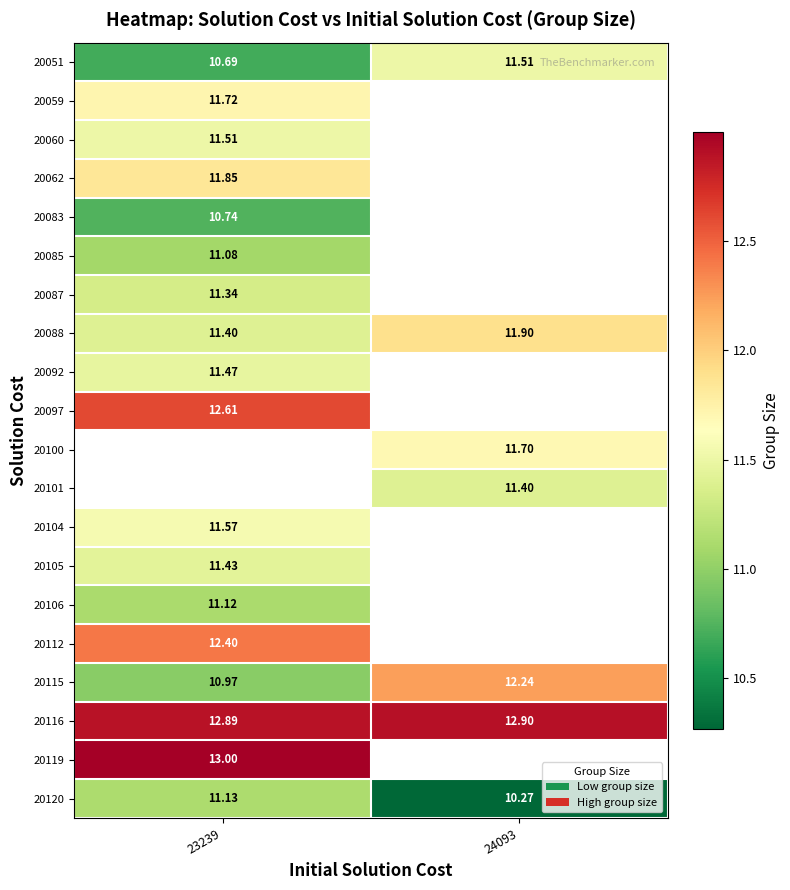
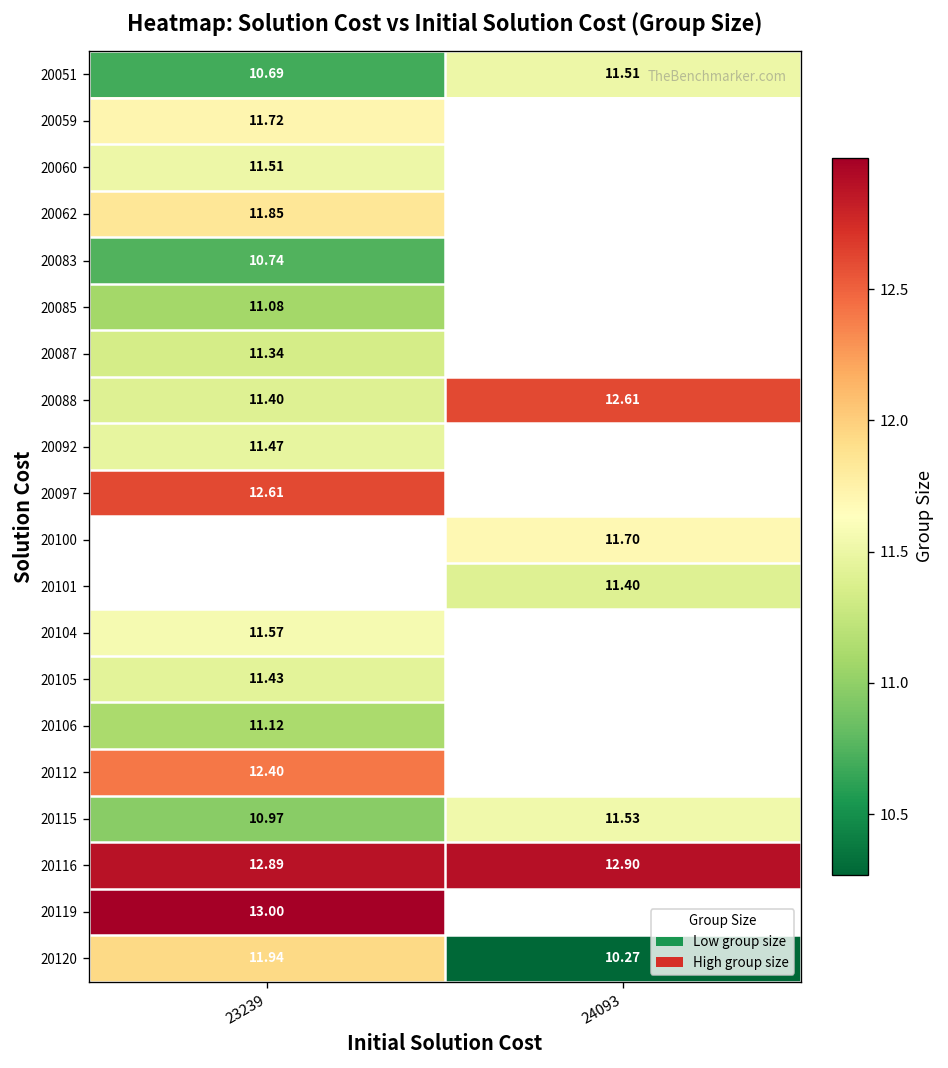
20088, 24093: 11.90 -> 12.61
20115, 24093: 12.24 -> 11.53
20120, 23239: 11.13 -> 11.94
